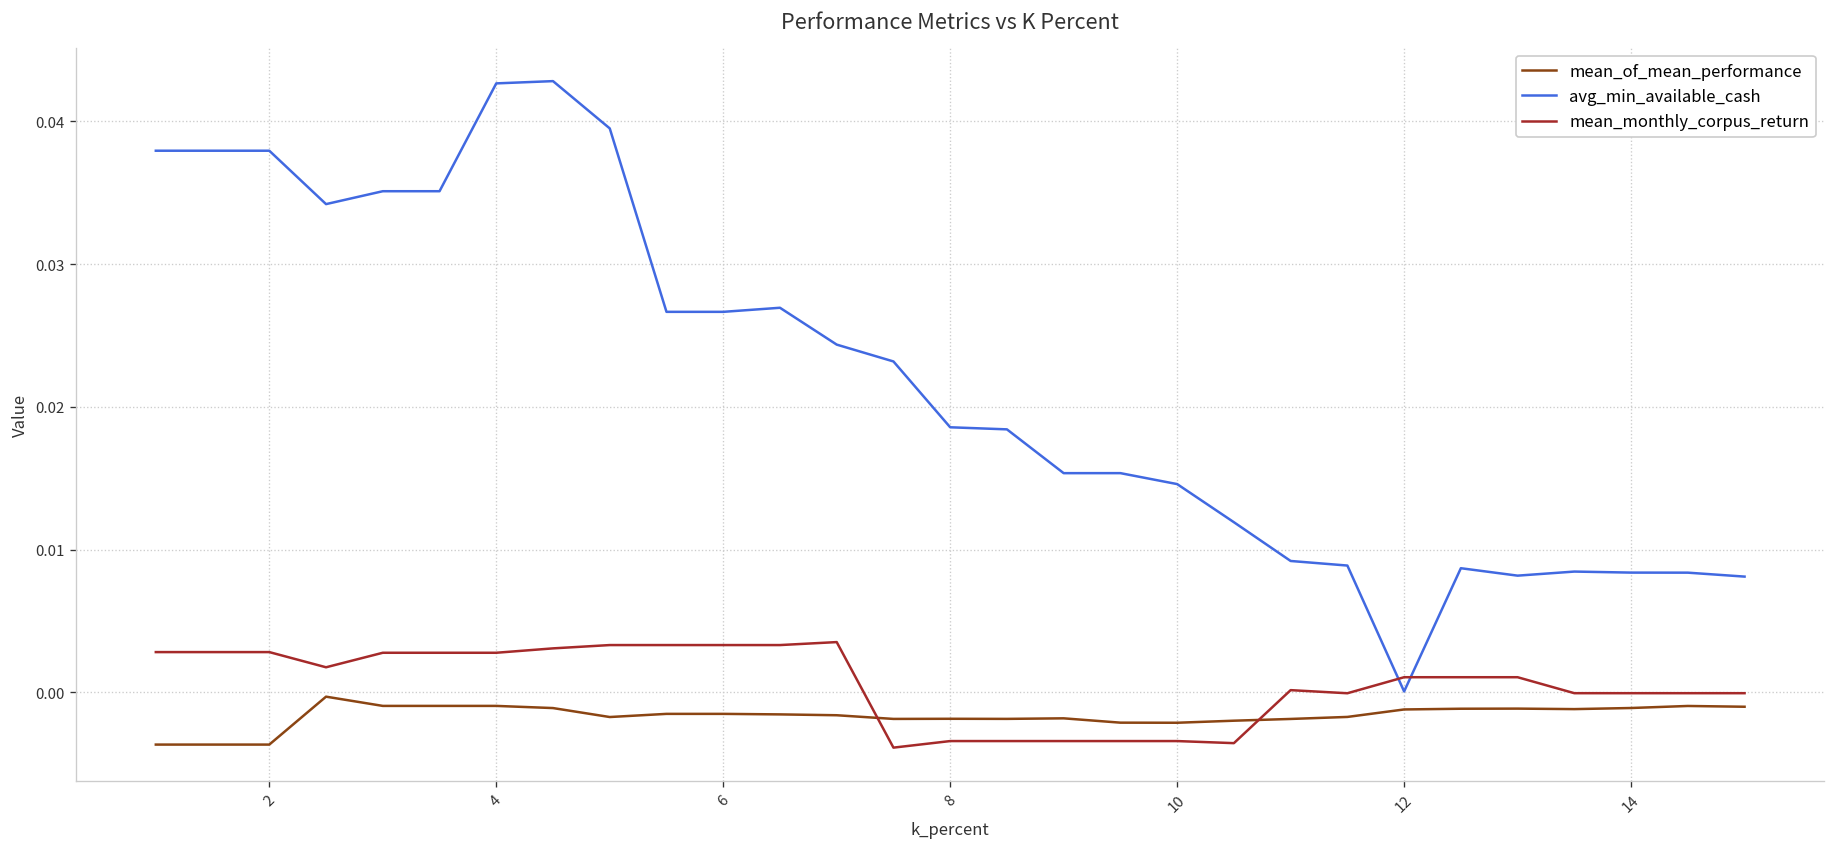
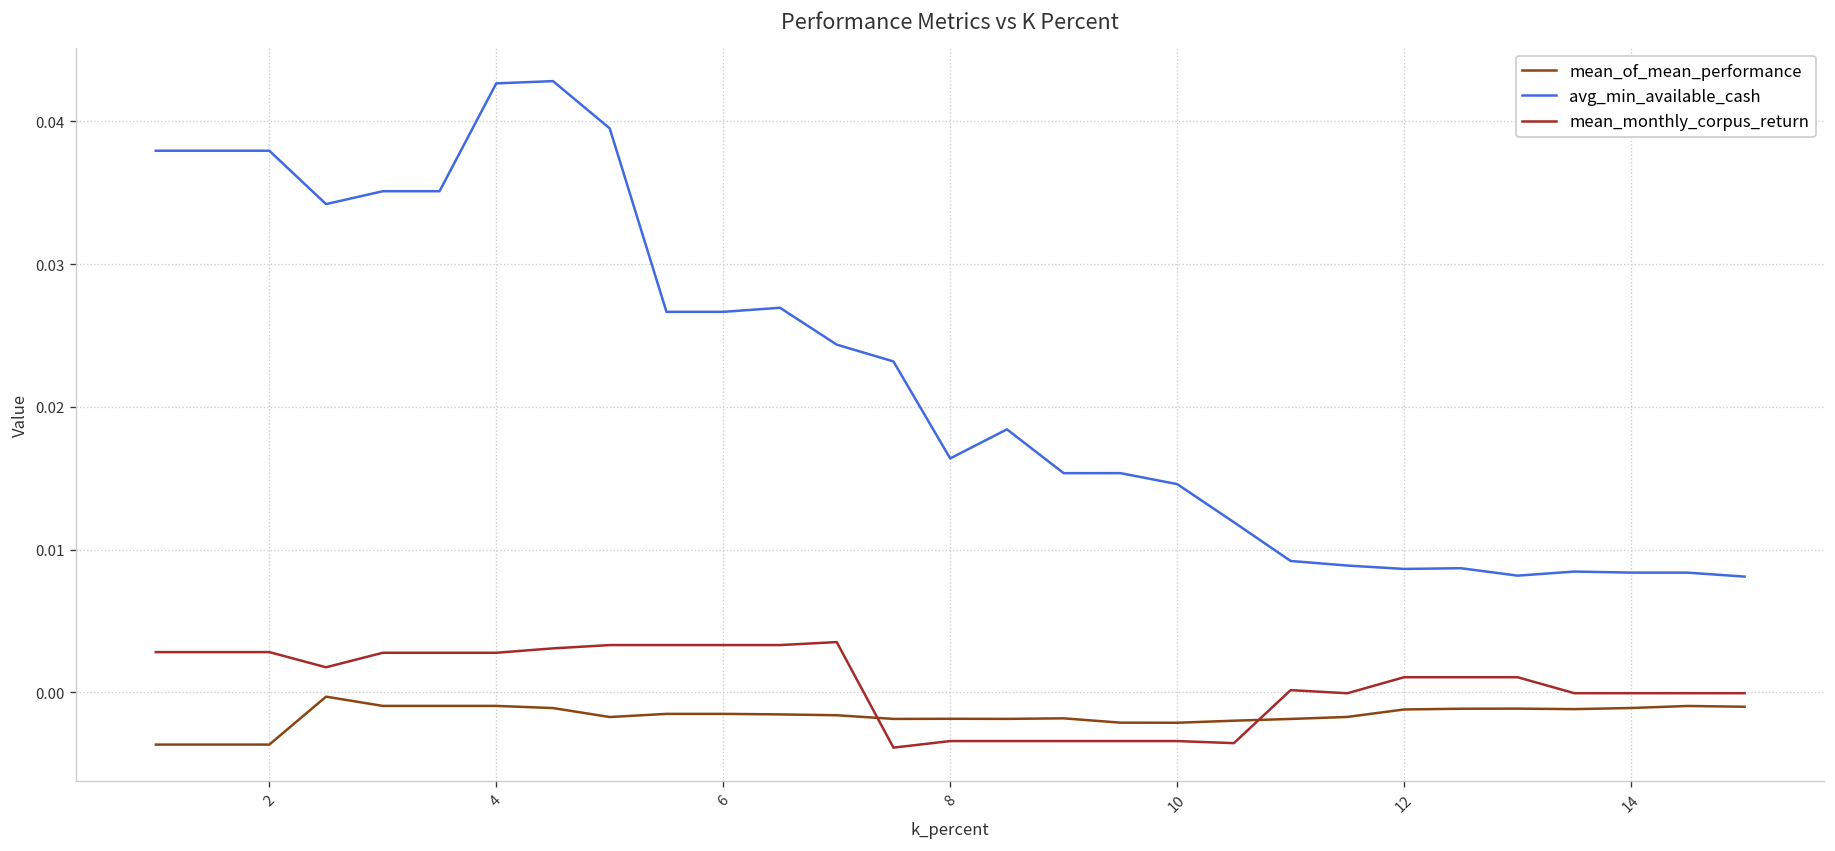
avg_min_available_cash, 8: 0.0186 -> 0.0164
avg_min_available_cash, 12: 0.0001 -> 0.0086
